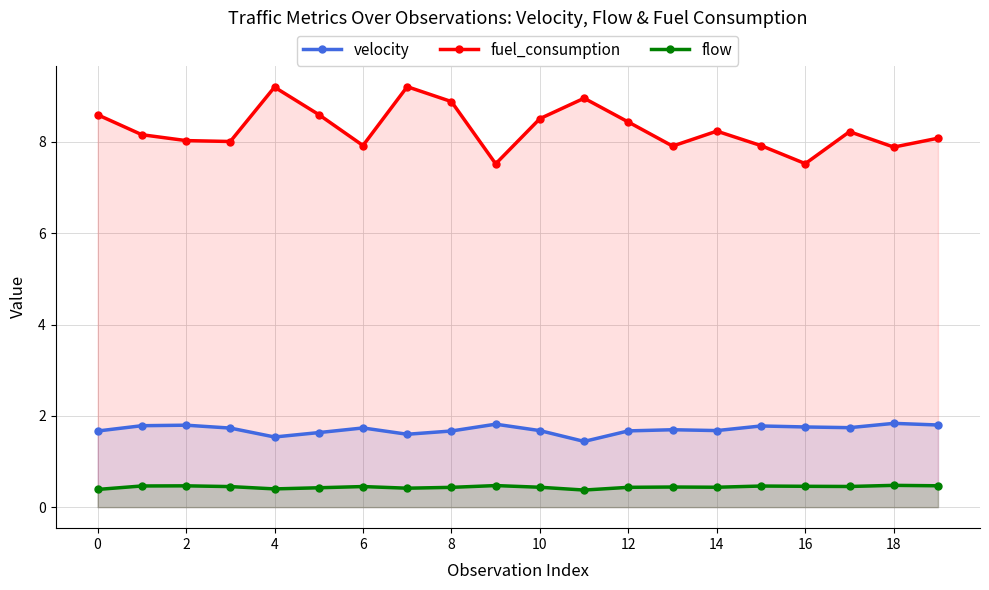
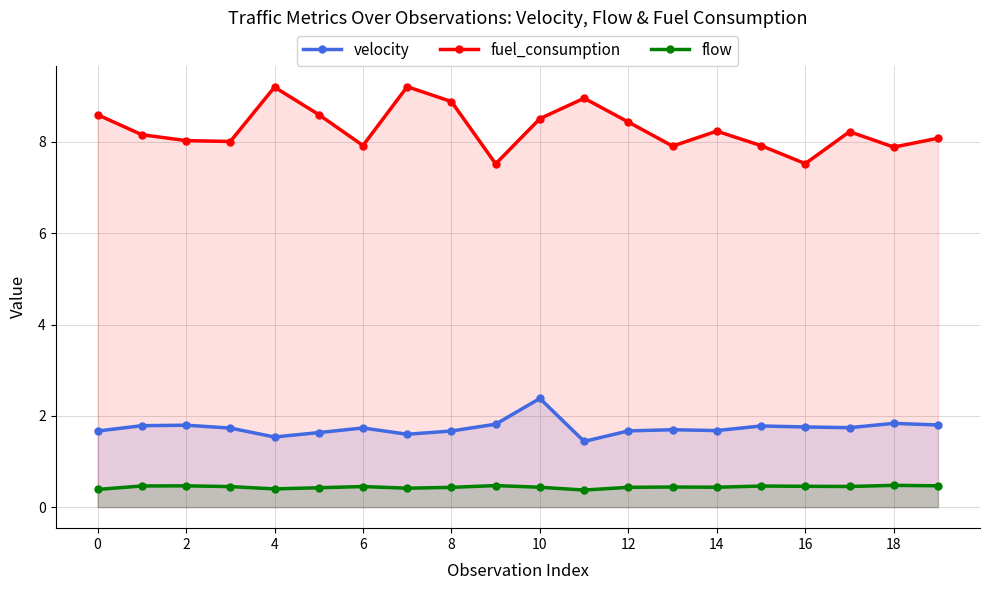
velocity, 10: 1.7 -> 2.4
